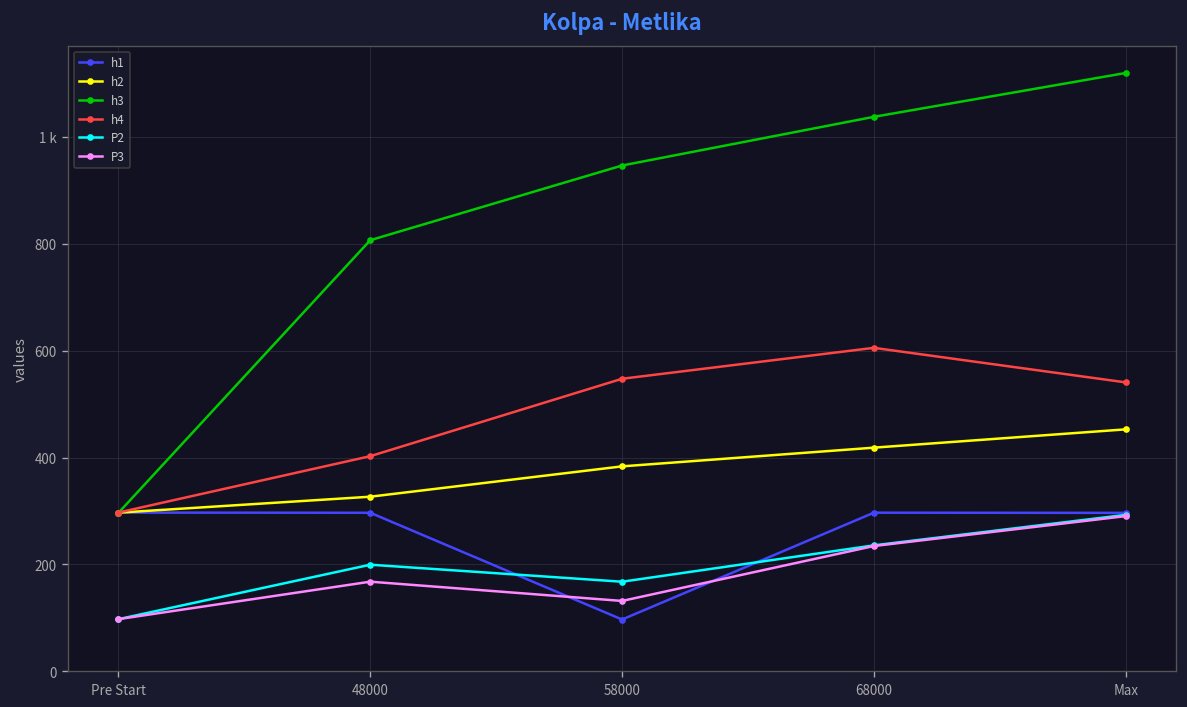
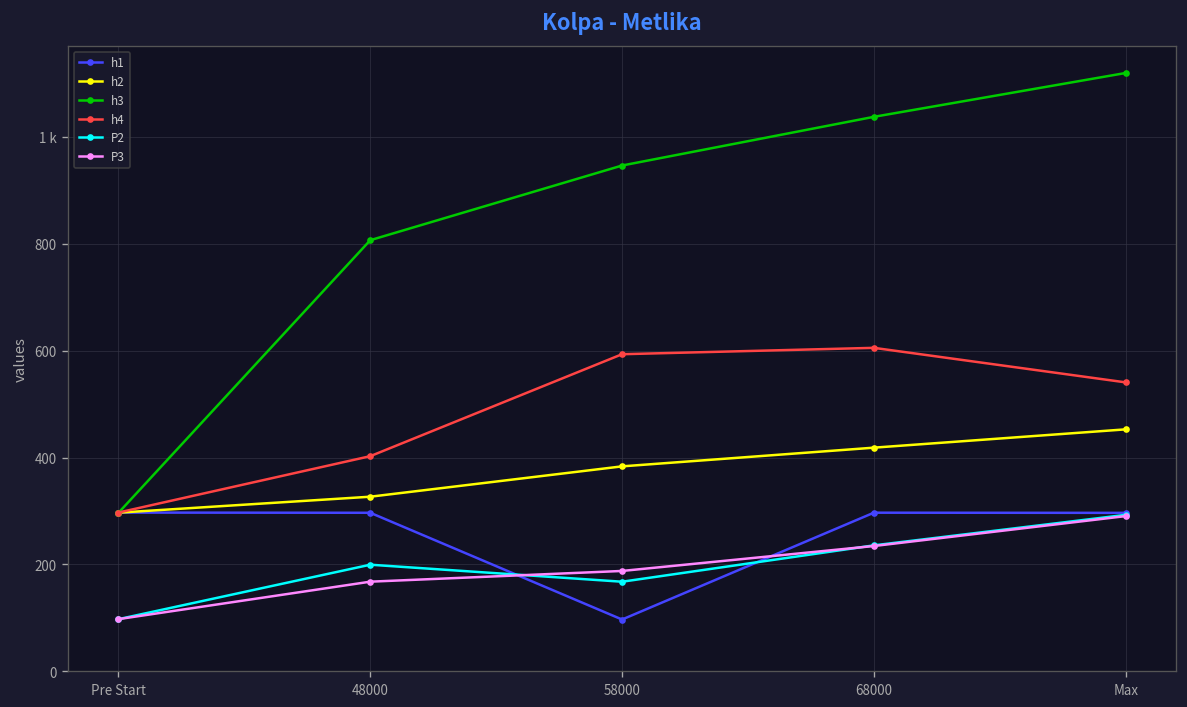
h4, 58000: 550 -> 590
P3, 58000: 130 -> 190
